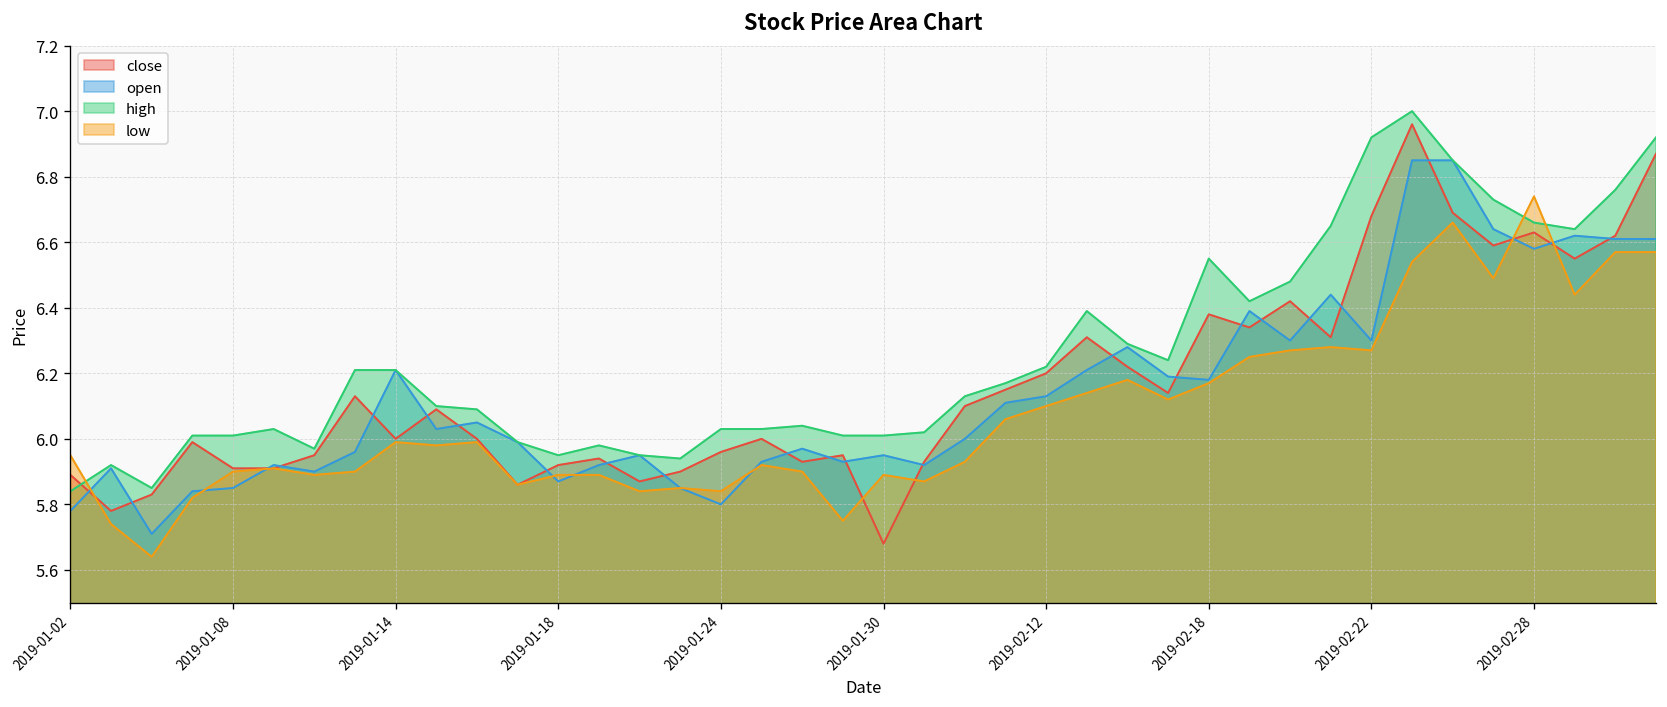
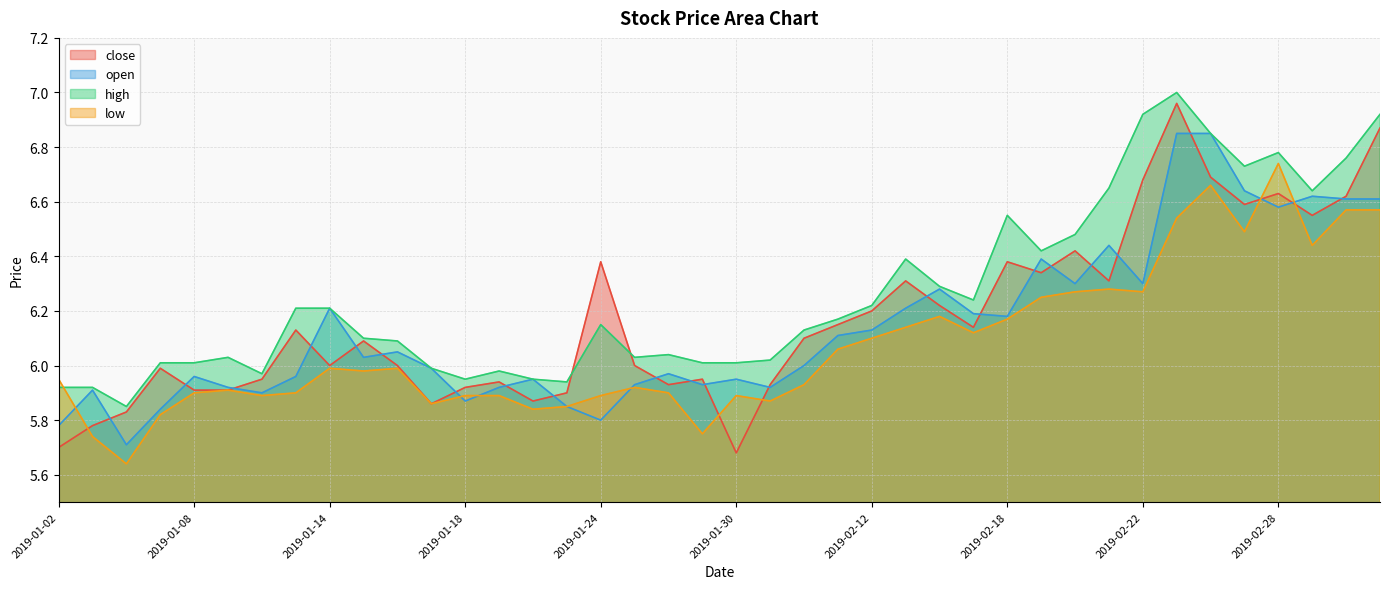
close, 2019-01-02: 5.89 -> 5.70
high, 2019-01-02: 5.84 -> 5.92
open, 2019-01-08: 5.85 -> 5.96
close, 2019-01-24: 5.96 -> 6.38
high, 2019-01-24: 6.03 -> 6.15
low, 2019-01-24: 5.84 -> 5.89
high, 2019-02-28: 6.66 -> 6.78
